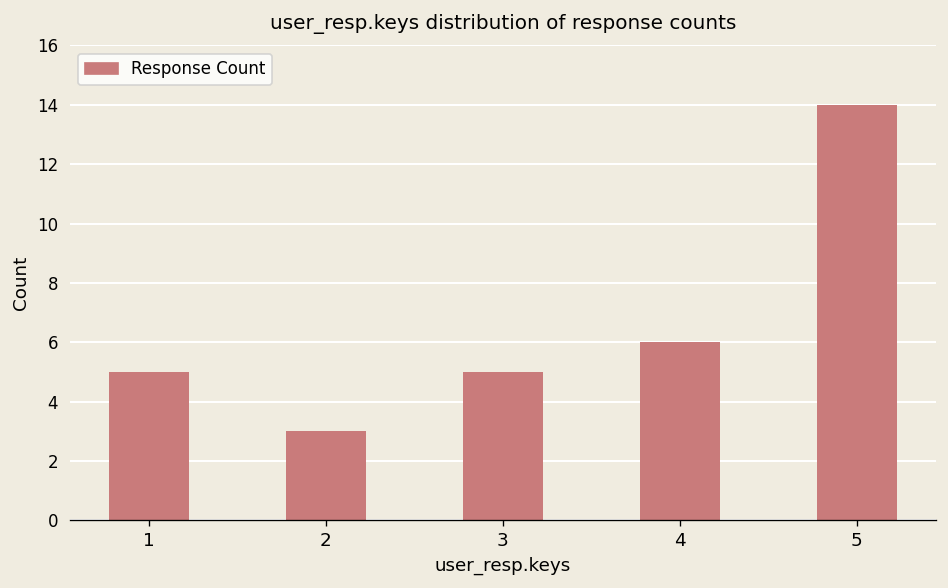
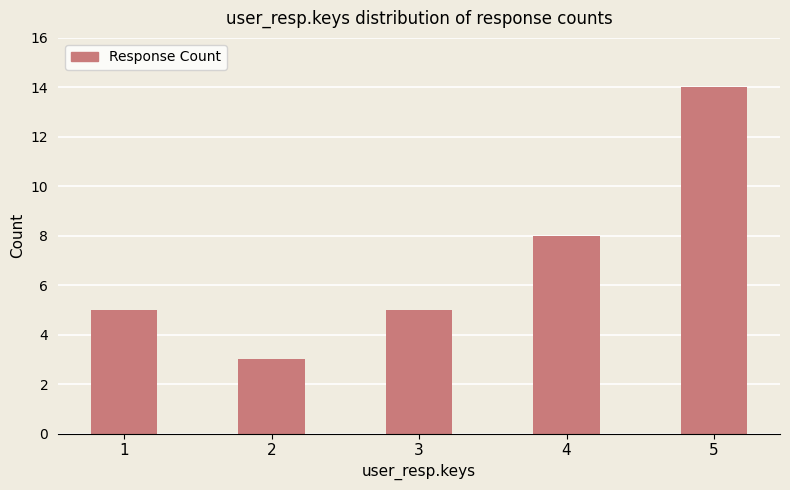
4: 6 -> 8
